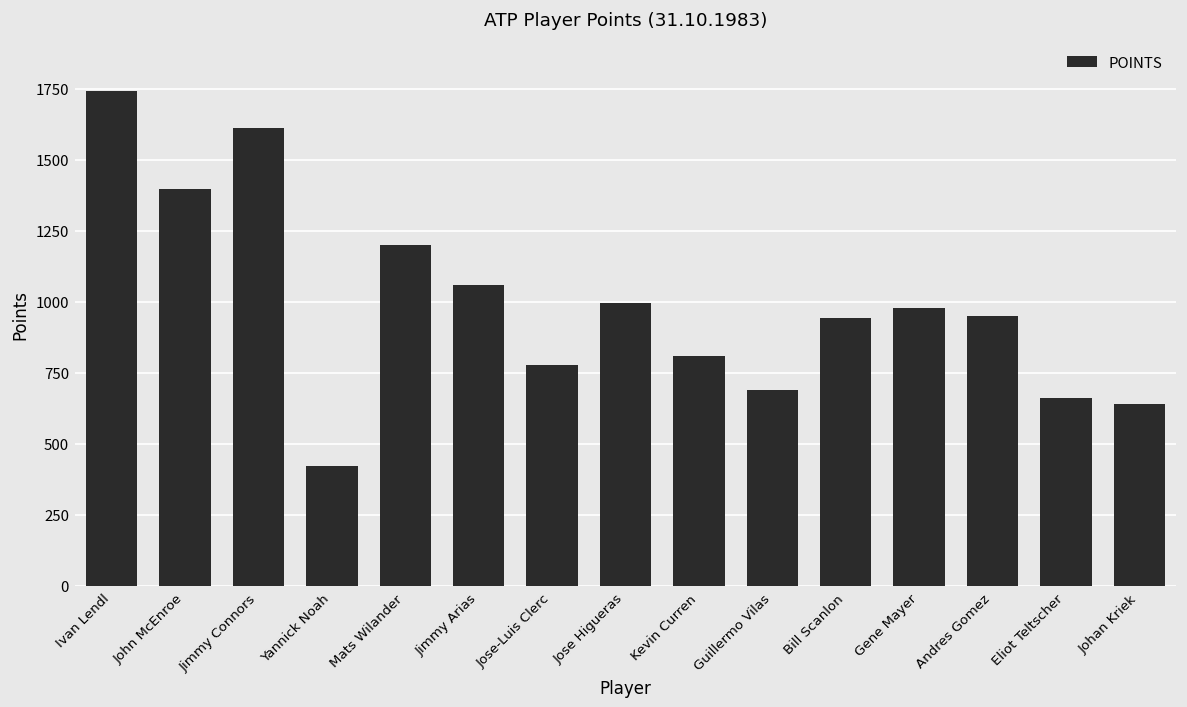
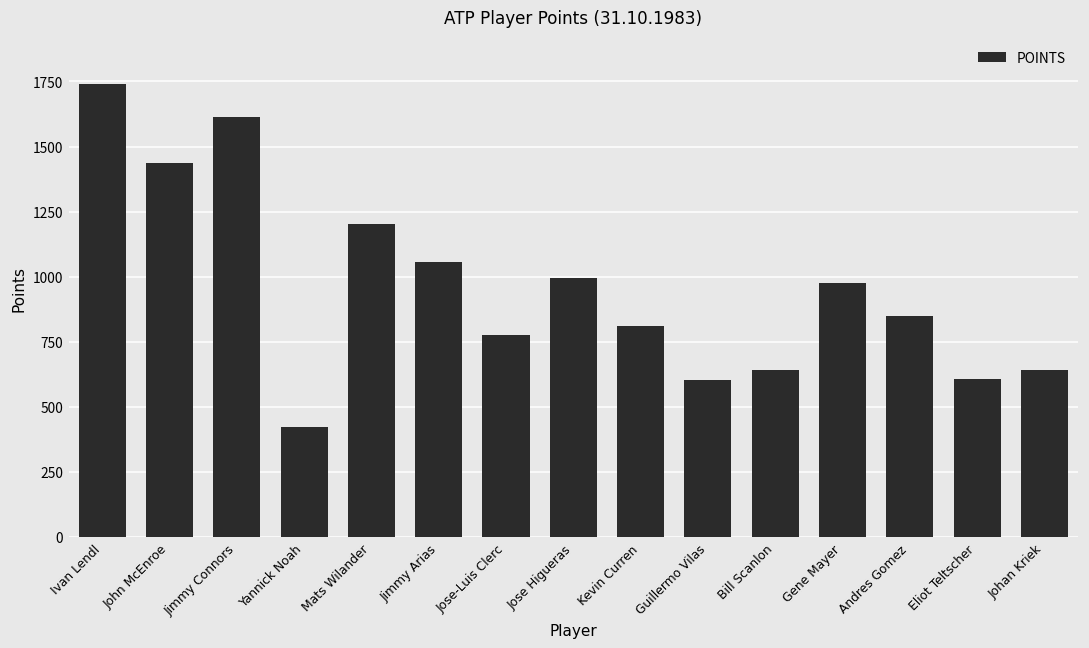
John McEnroe: 1400 -> 1440
Guillermo Vilas: 690 -> 600
Bill Scanlon: 940 -> 640
Andres Gomez: 950 -> 850
Eliot Teltscher: 660 -> 610
